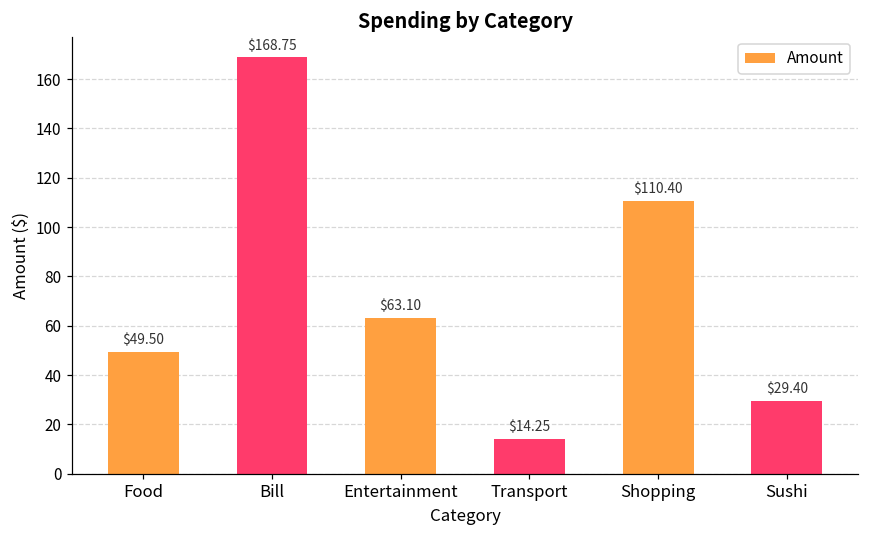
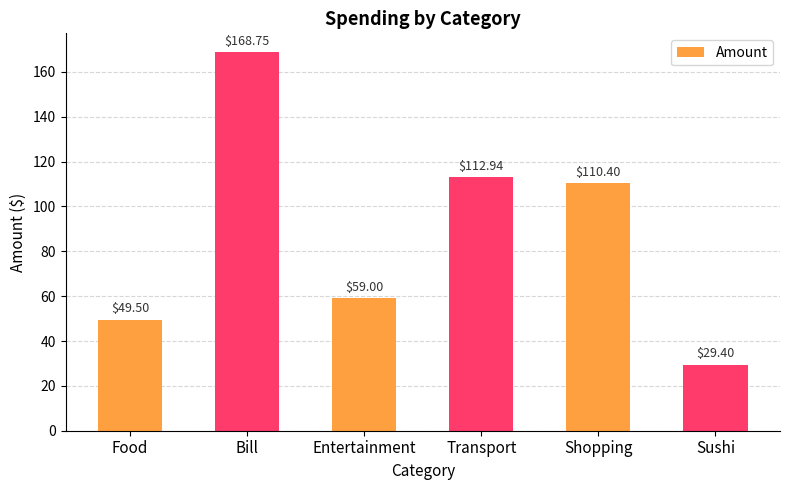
Entertainment: $63.10 -> $59.00
Transport: $14.25 -> $112.94
